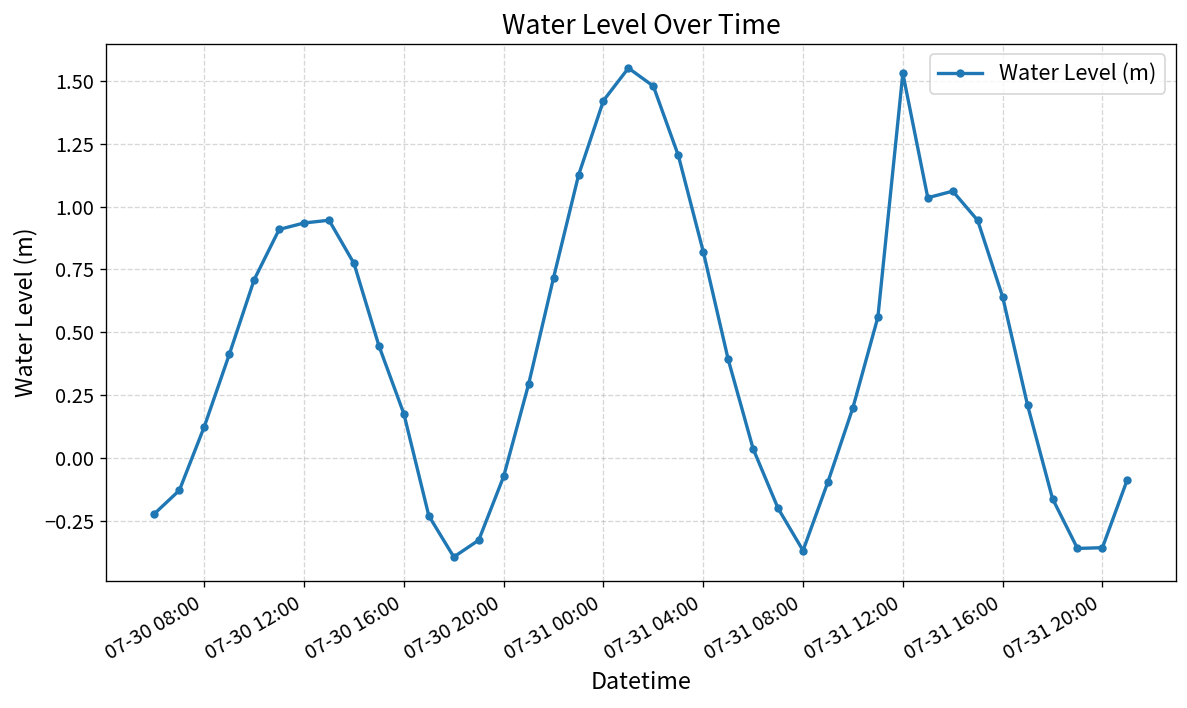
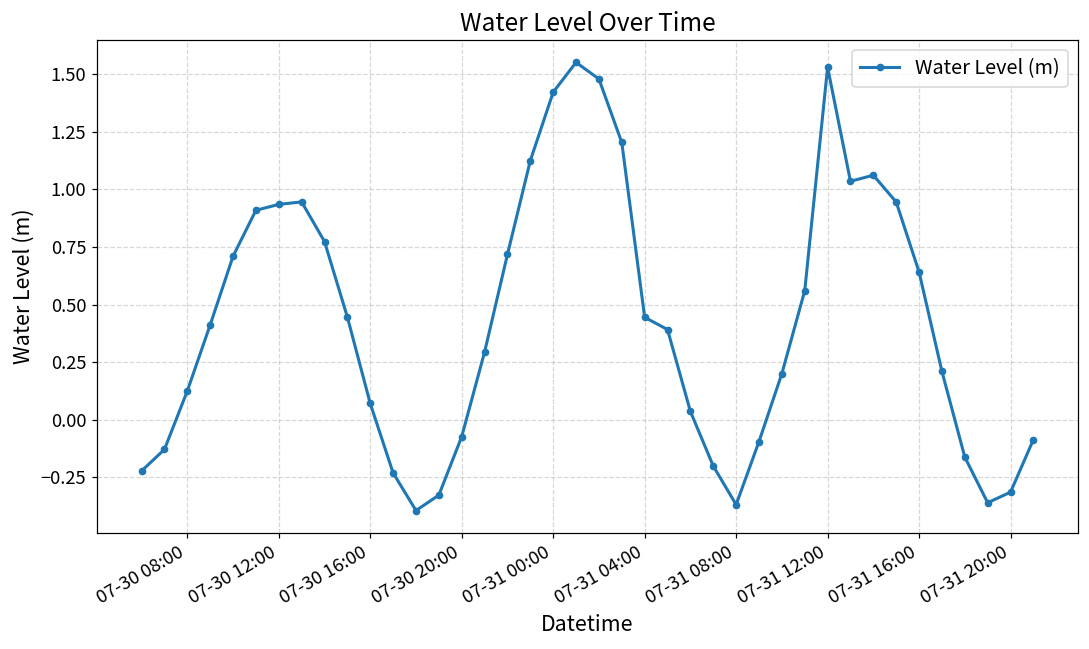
07-30 16:00: 0.18 -> 0.07
07-31 04:00: 0.82 -> 0.44
07-31 20:00: -0.36 -> -0.31
